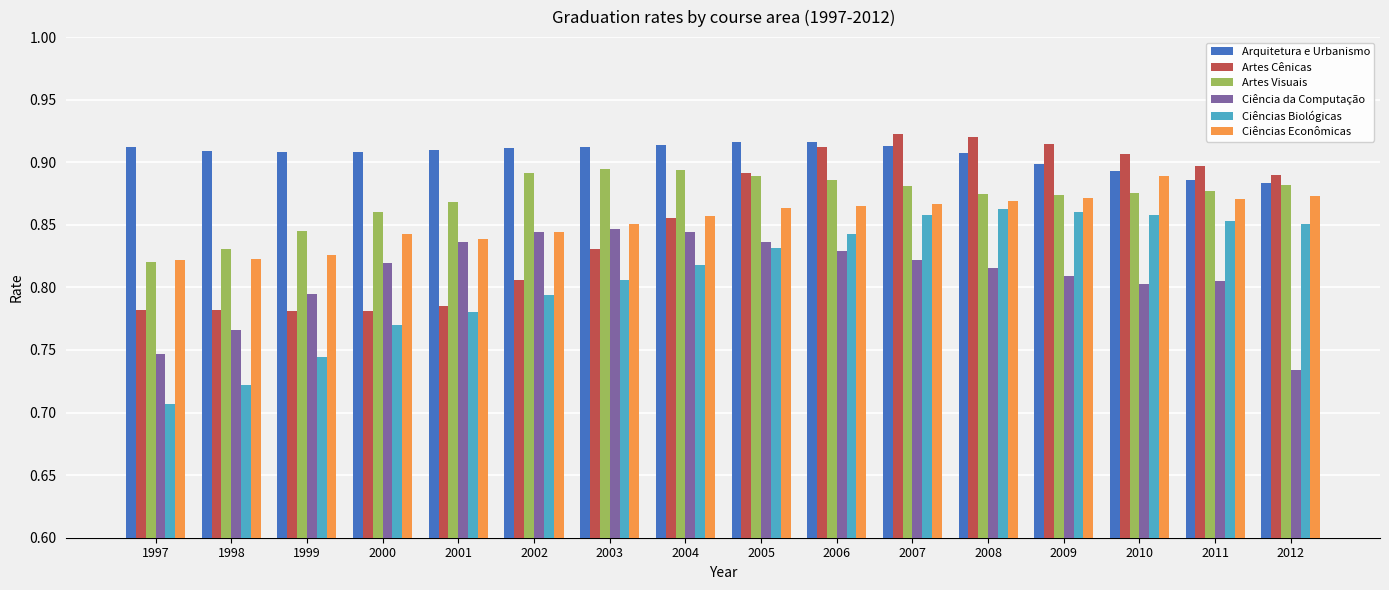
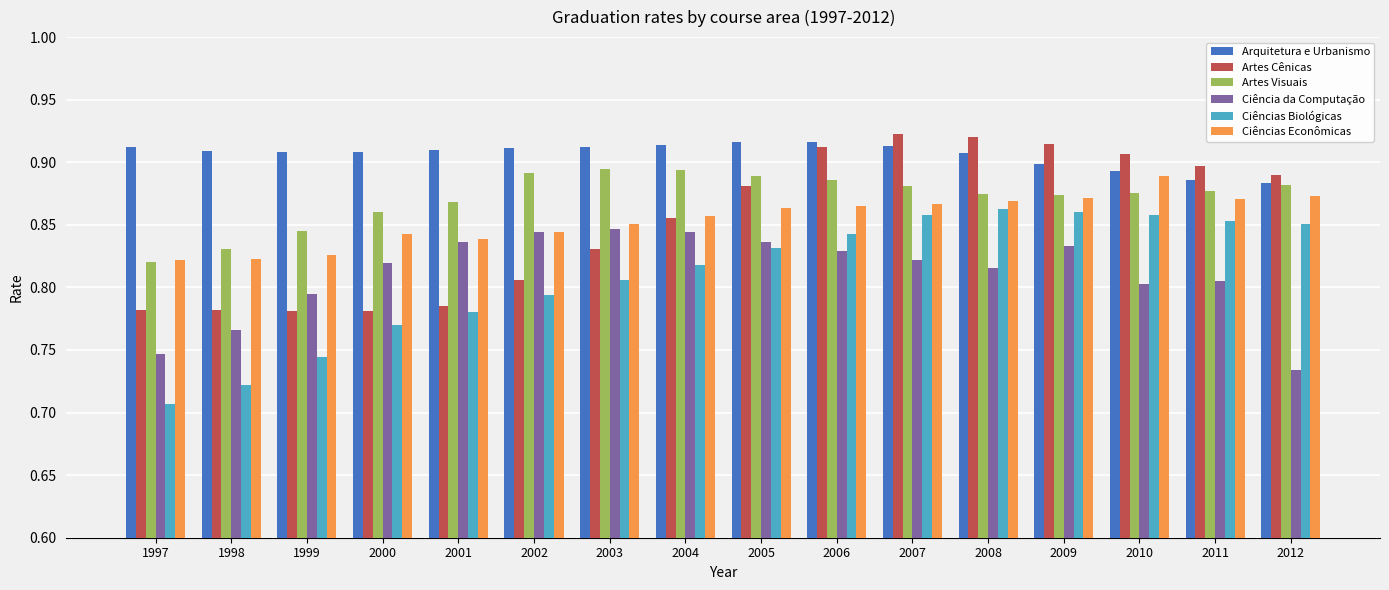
Artes Cênicas, 2005: 0.891 -> 0.881
Ciência da Computação, 2009: 0.809 -> 0.833
